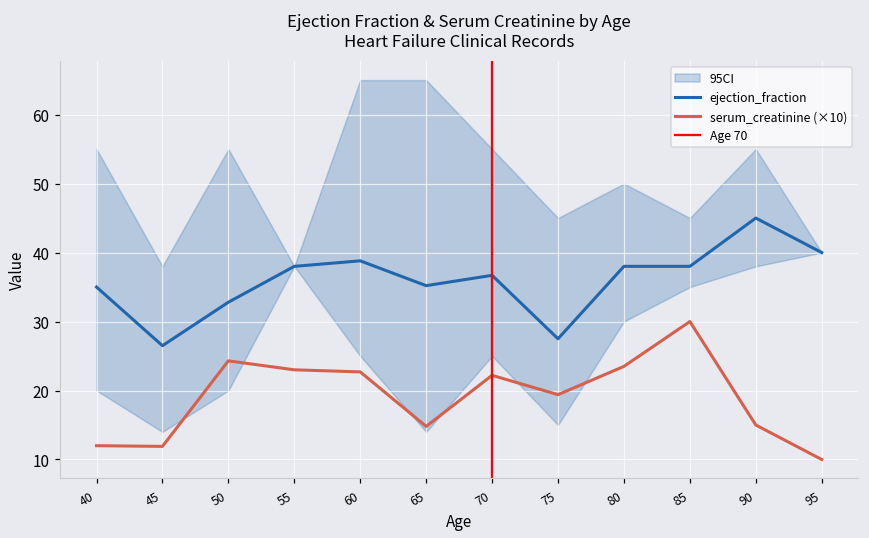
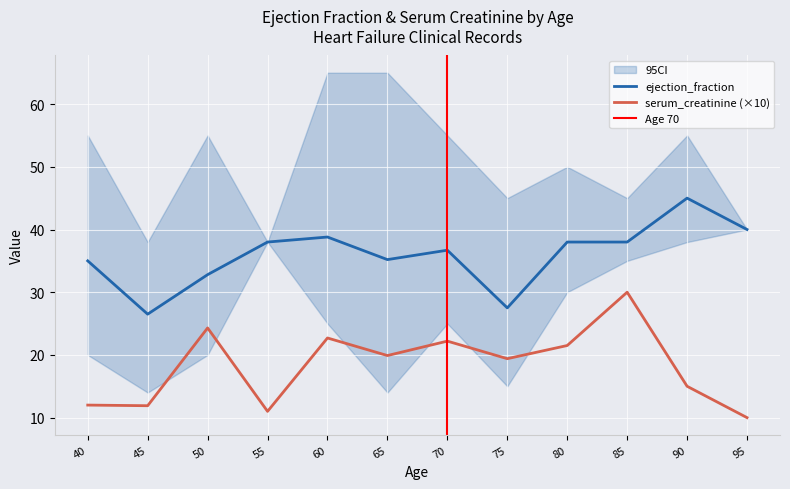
serum_creatinine (×10), 55: 23 -> 11
serum_creatinine (×10), 65: 15 -> 20
serum_creatinine (×10), 80: 24 -> 22
